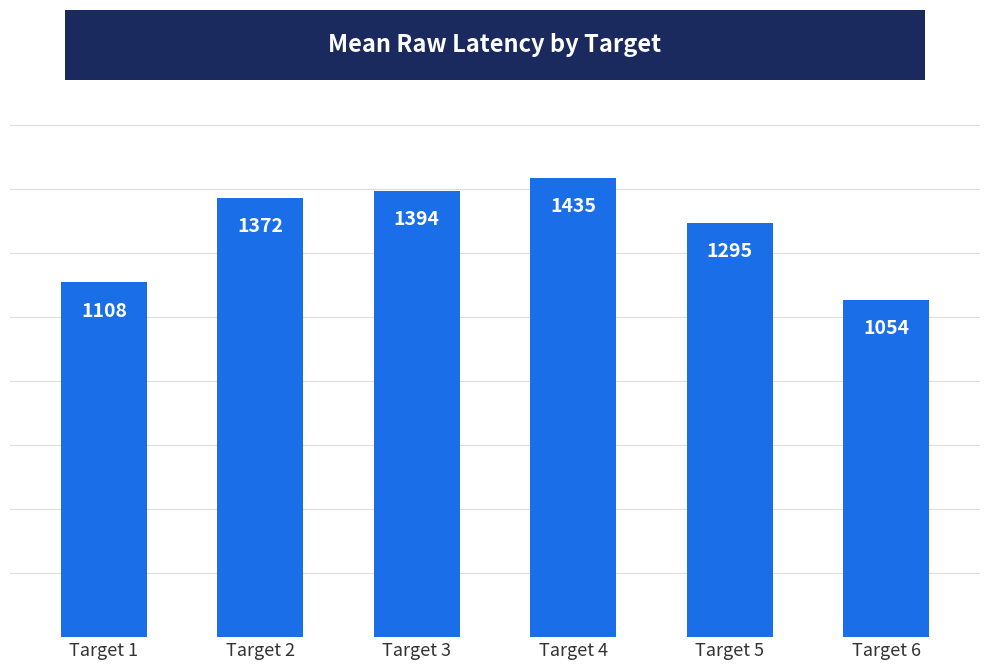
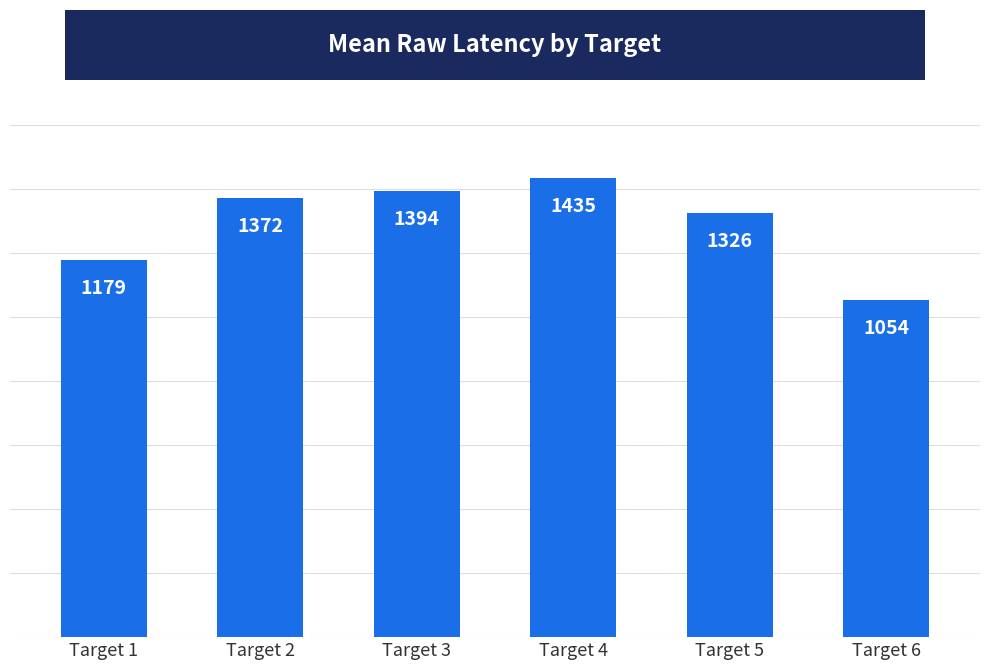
Target 1: 1108 -> 1179
Target 5: 1295 -> 1326
